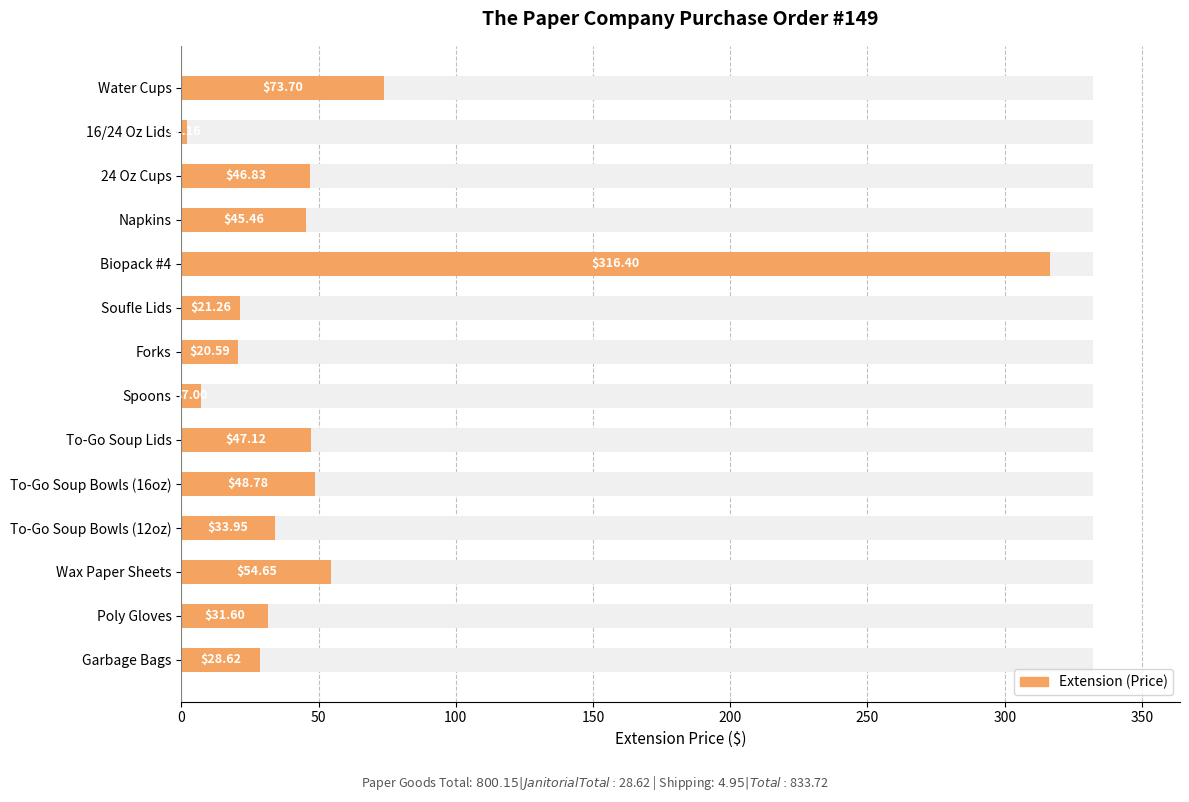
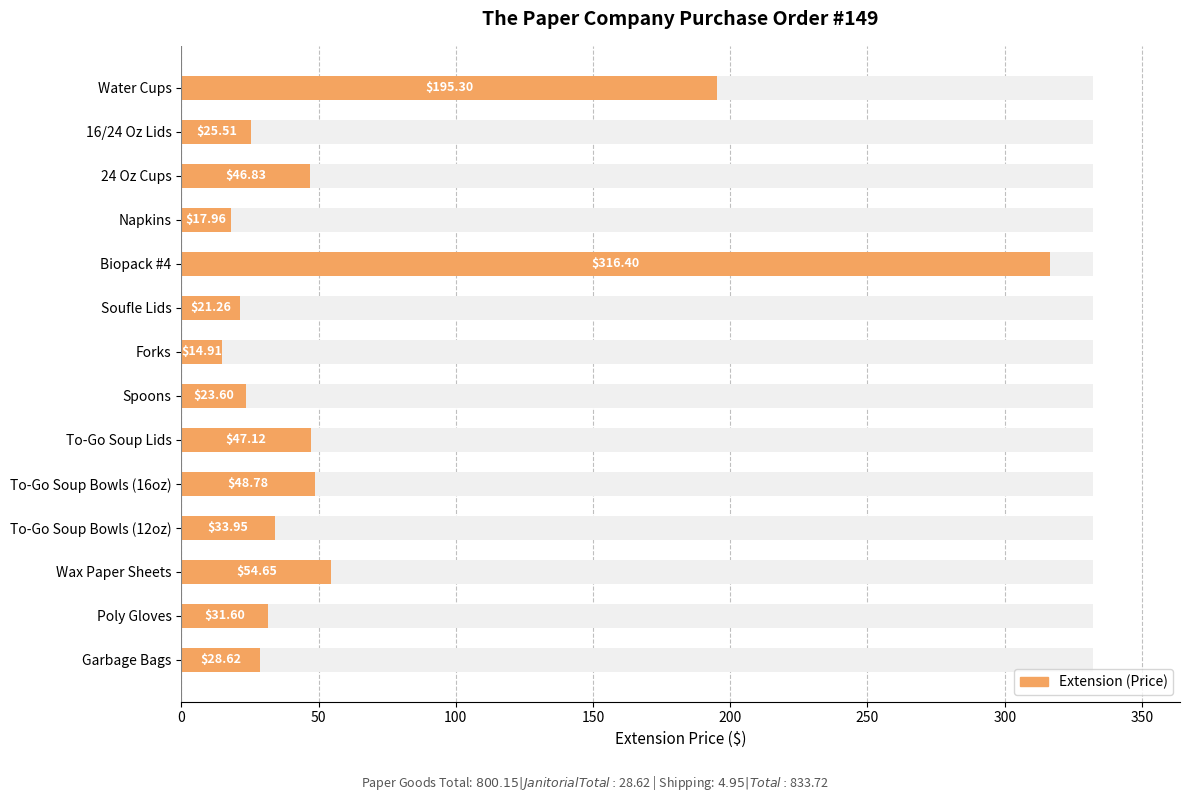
Extension (Price), Water Cups: $73.70 -> $195.30
Extension (Price), 16/24 Oz Lids: 2 -> 26
Extension (Price), Napkins: $45.46 -> $17.96
Extension (Price), Forks: $20.59 -> $14.91
Extension (Price), Spoons: $7.00 -> $23.60
